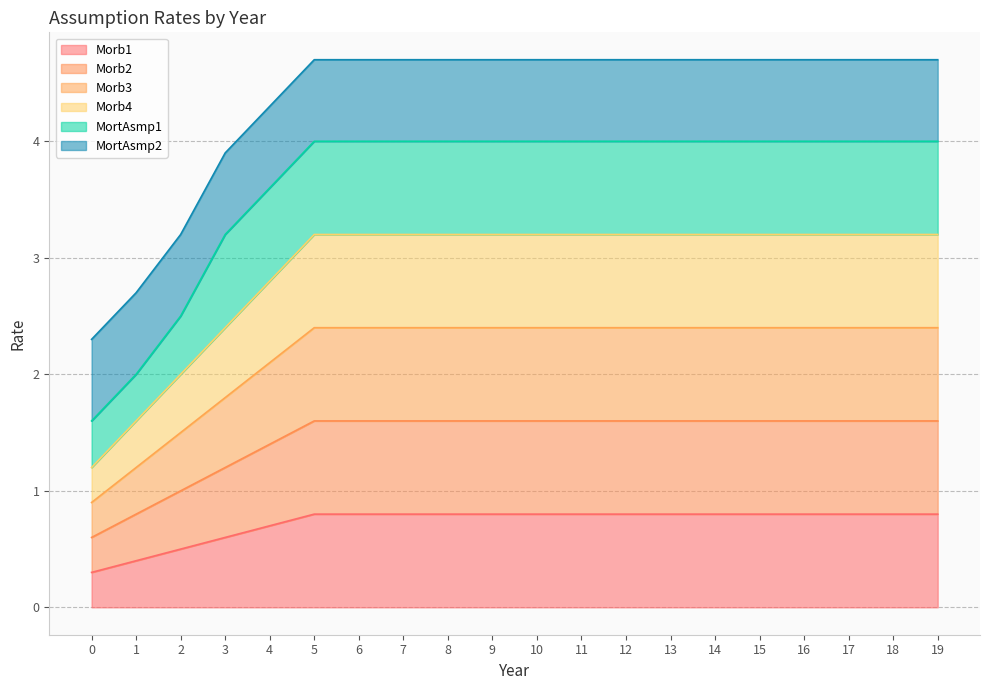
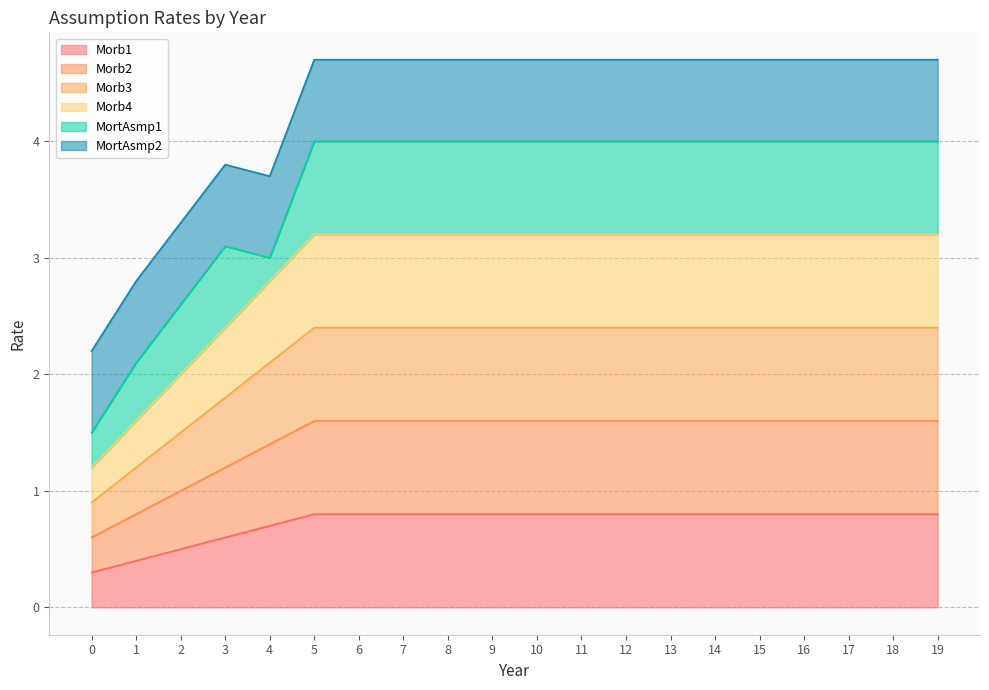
MortAsmp1, 0: 0.4 -> 0.3
MortAsmp1, 1: 0.4 -> 0.5
MortAsmp1, 2: 0.5 -> 0.6
MortAsmp1, 3: 0.8 -> 0.7
MortAsmp1, 4: 0.8 -> 0.2
